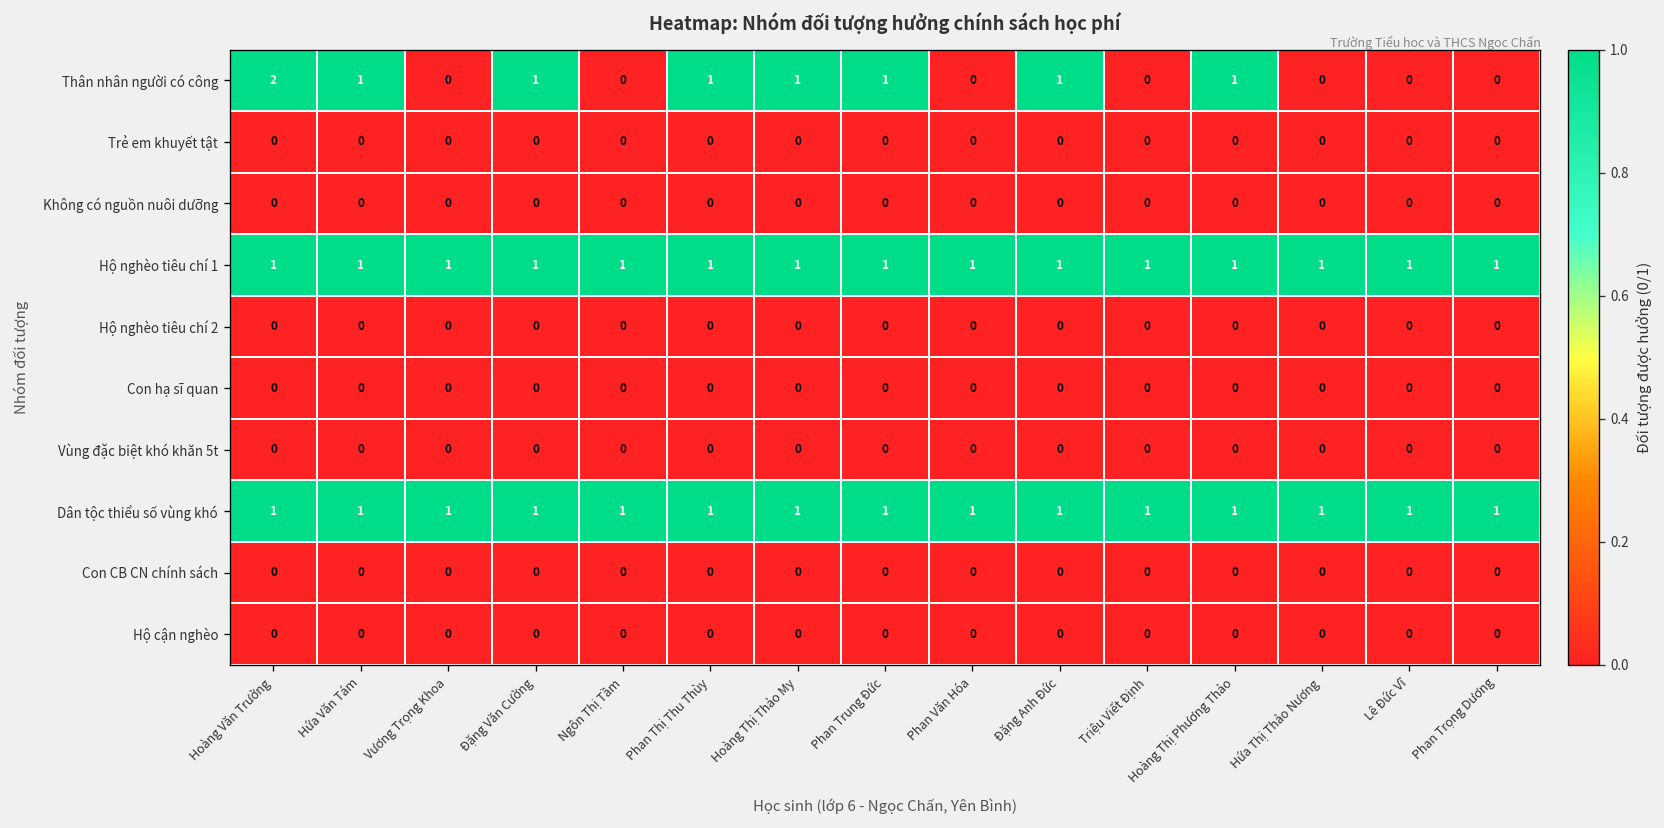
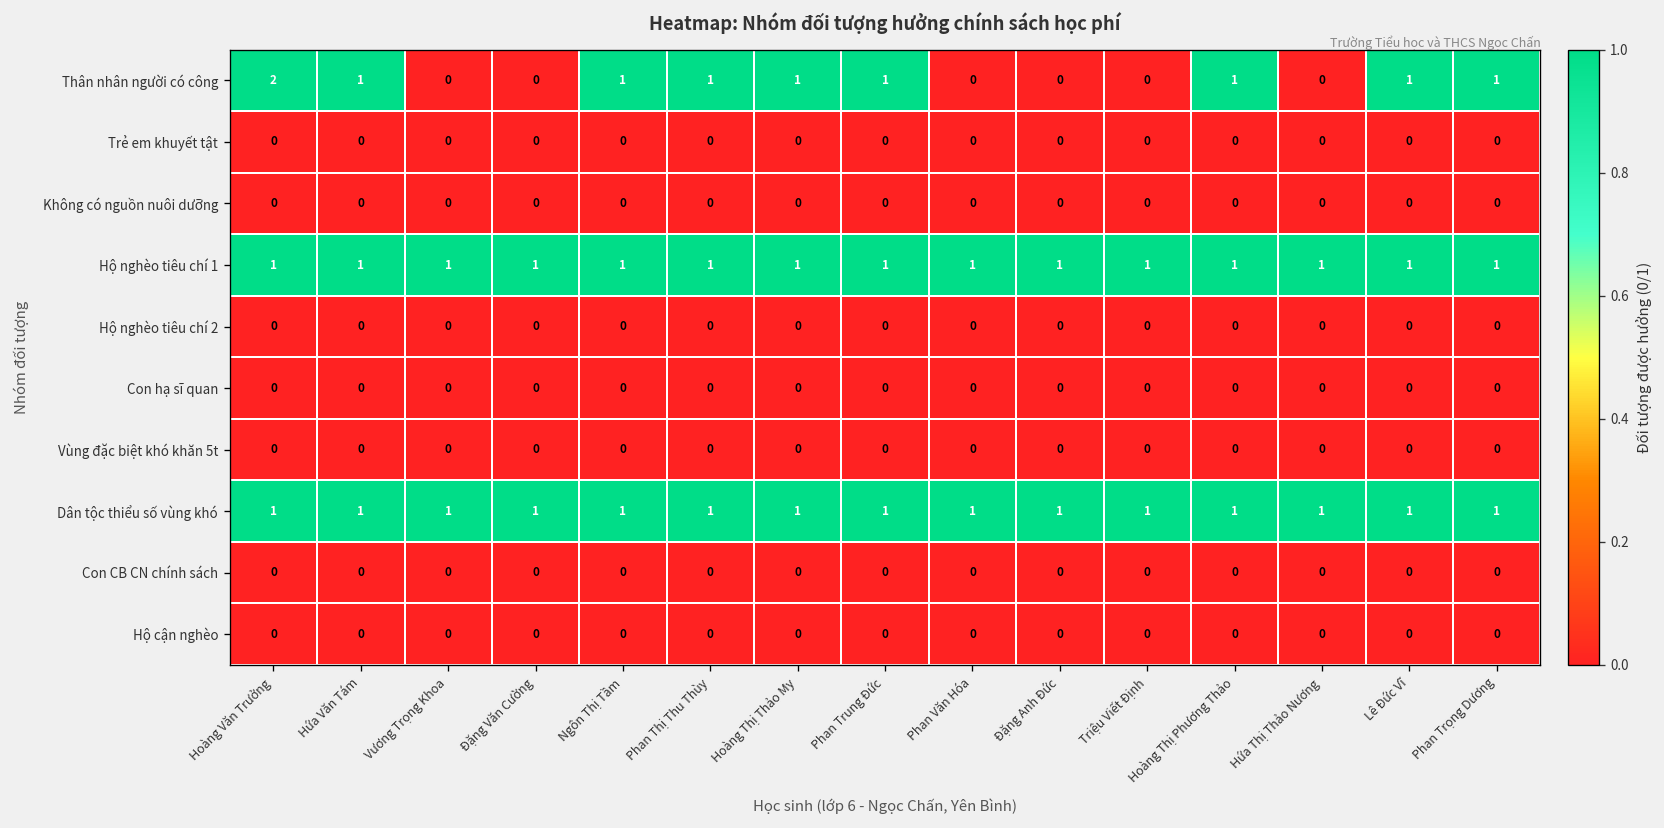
Thân nhân người có công, Đặng Văn Cường: 1 -> 0
Thân nhân người có công, Ngôn Thị Tầm: 0 -> 1
Thân nhân người có công, Đặng Anh Đức: 1 -> 0
Thân nhân người có công, Lê Đức Vĩ: 0 -> 1
Thân nhân người có công, Phan Trọng Dương: 0 -> 1
